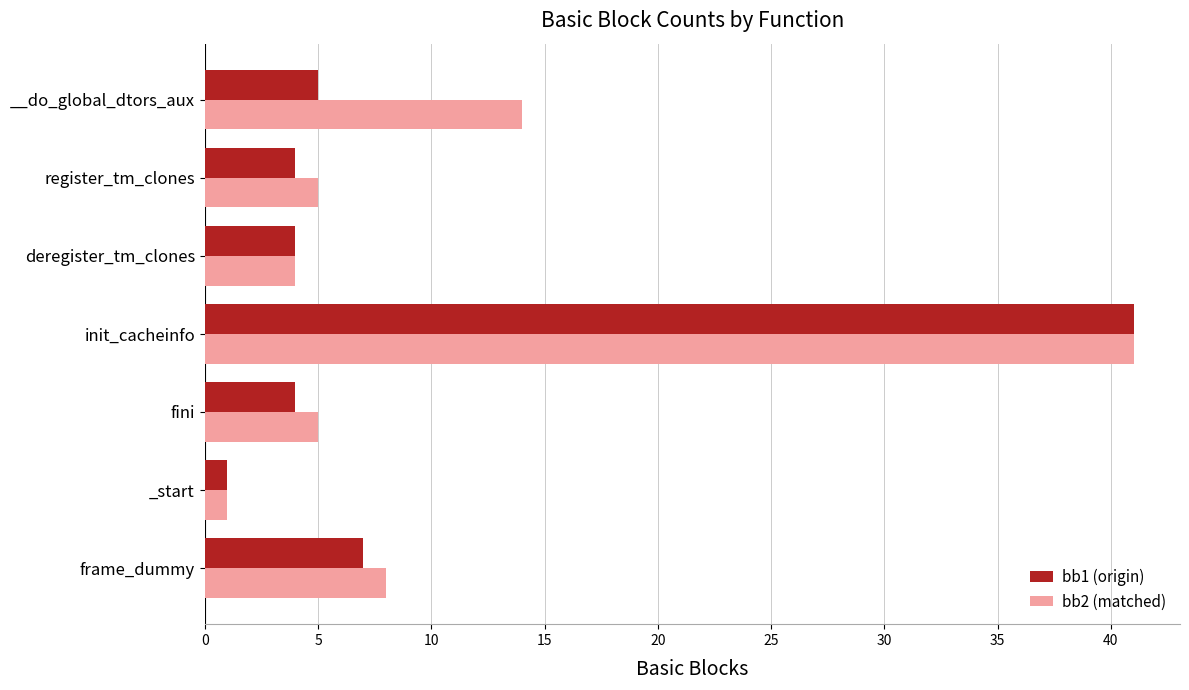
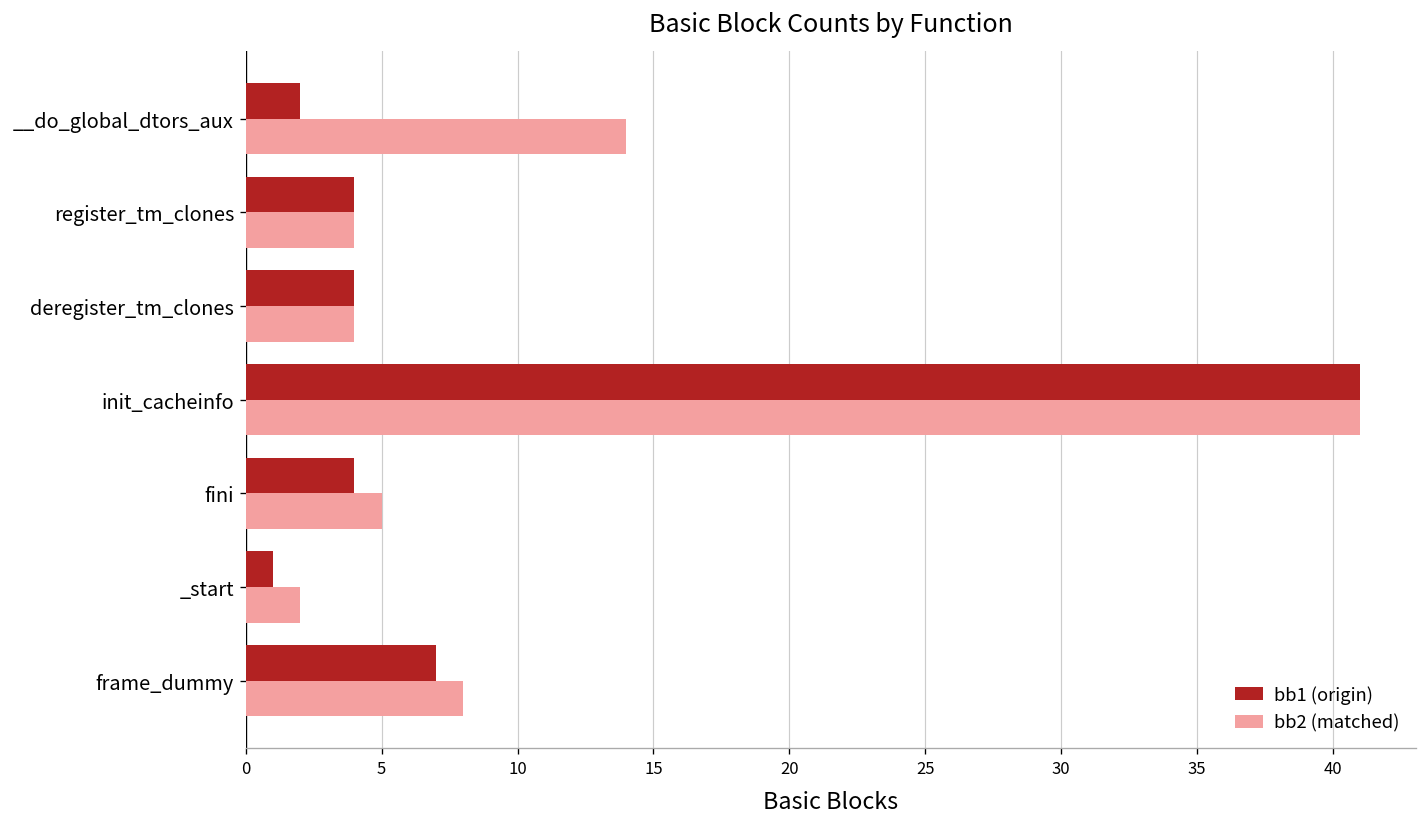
bb1 (origin), __do_global_dtors_aux: 5 -> 2
bb2 (matched), register_tm_clones: 5 -> 4
bb2 (matched), _start: 1 -> 2
